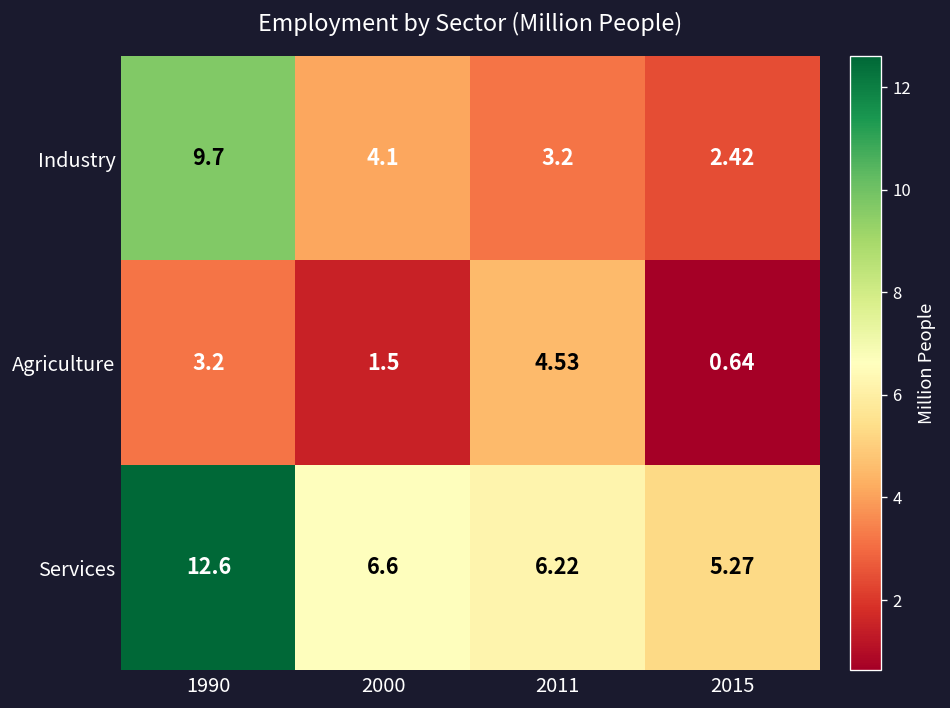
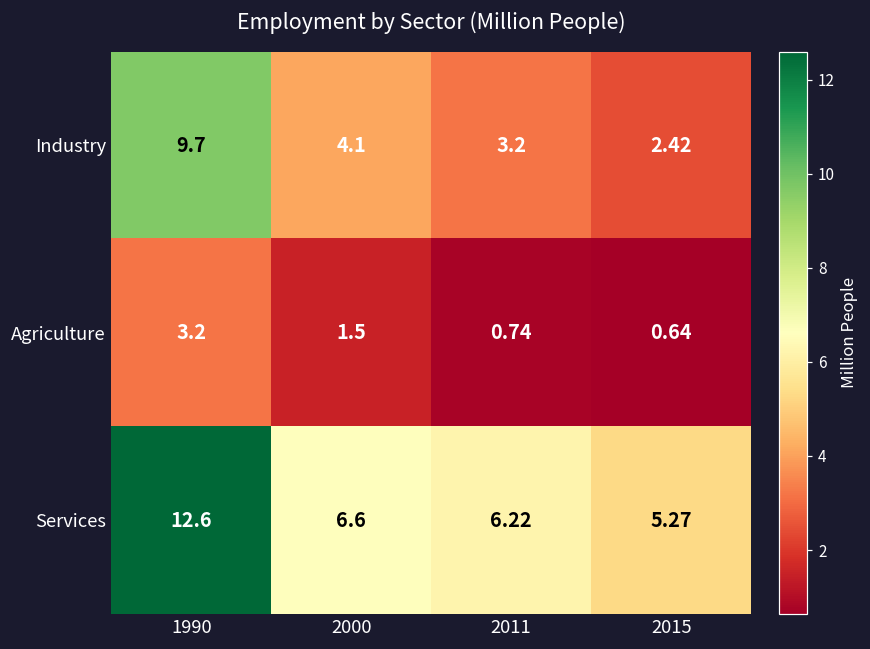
Agriculture, 2011: 4.53 -> 0.74
